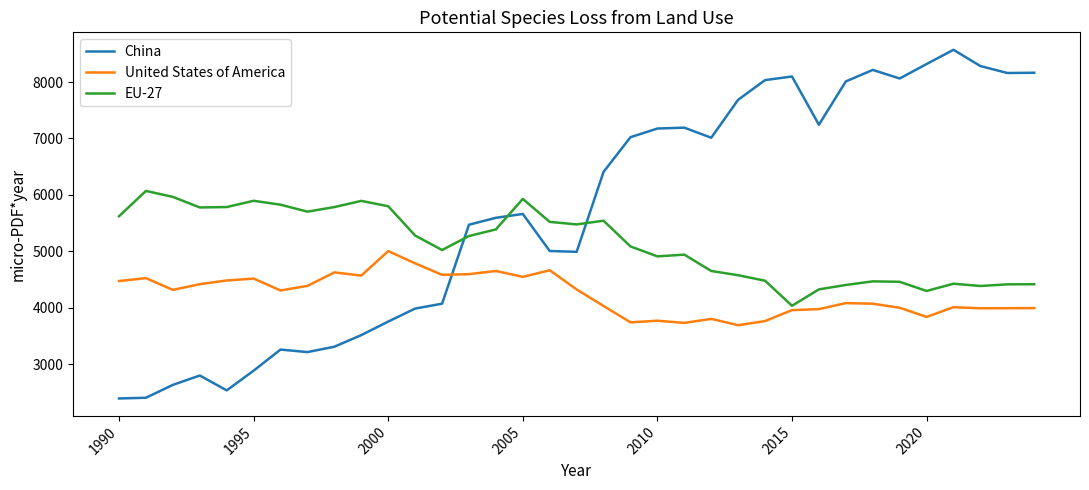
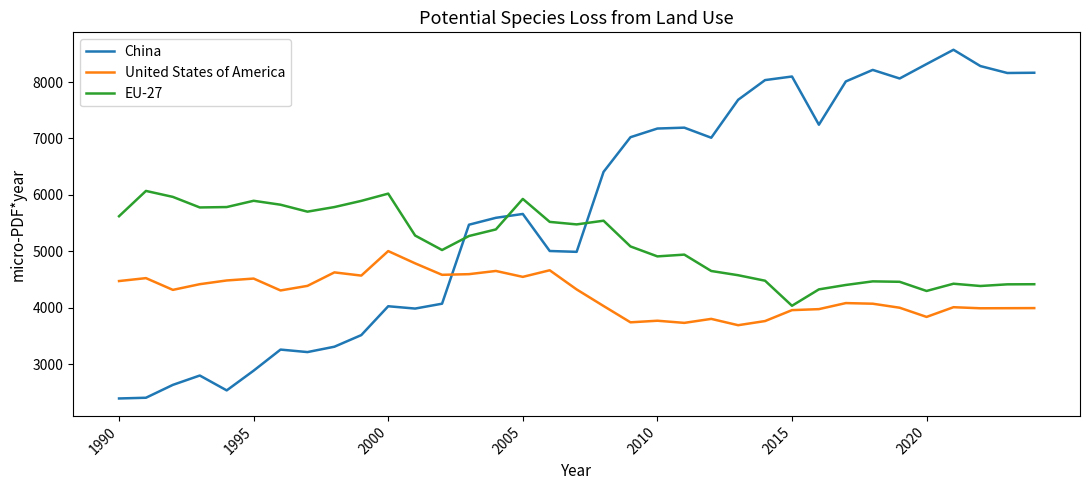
China, 2000: 3800 -> 4000
EU-27, 2000: 5800 -> 6000
